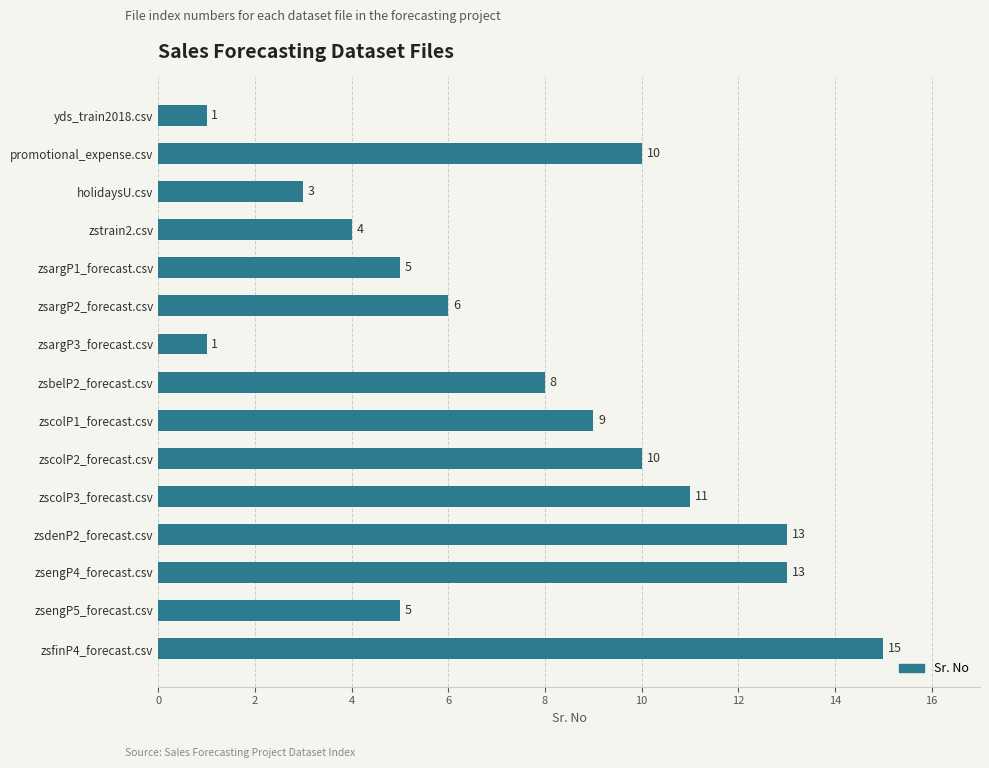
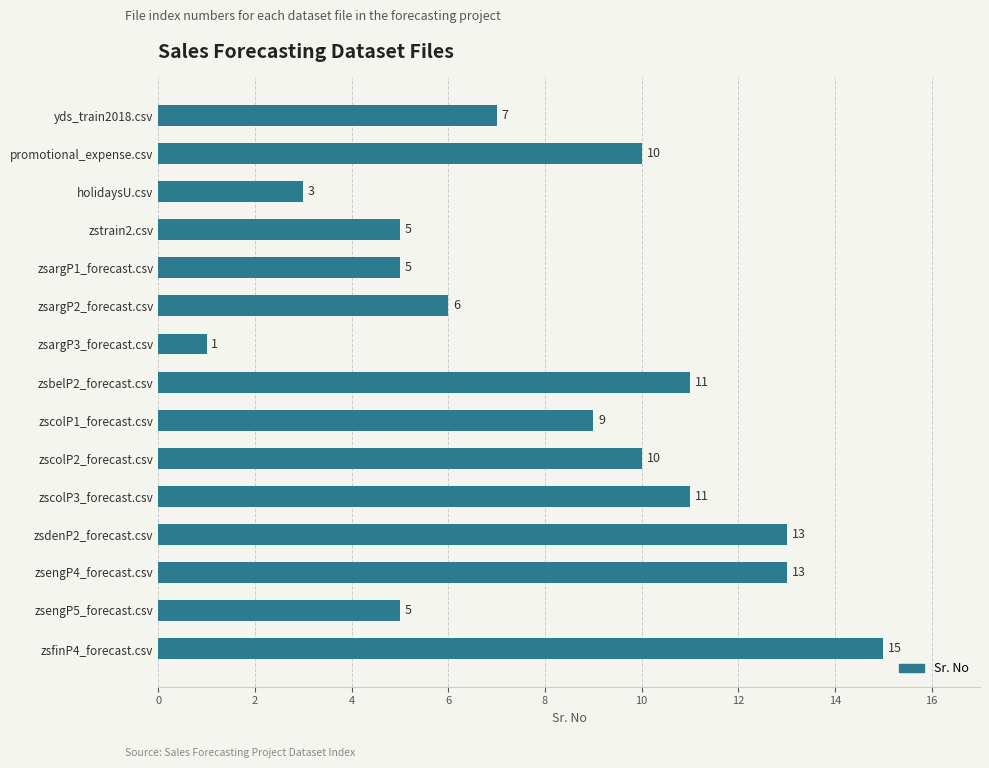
yds_train2018.csv: 1 -> 7
zstrain2.csv: 4 -> 5
zsbelP2_forecast.csv: 8 -> 11
